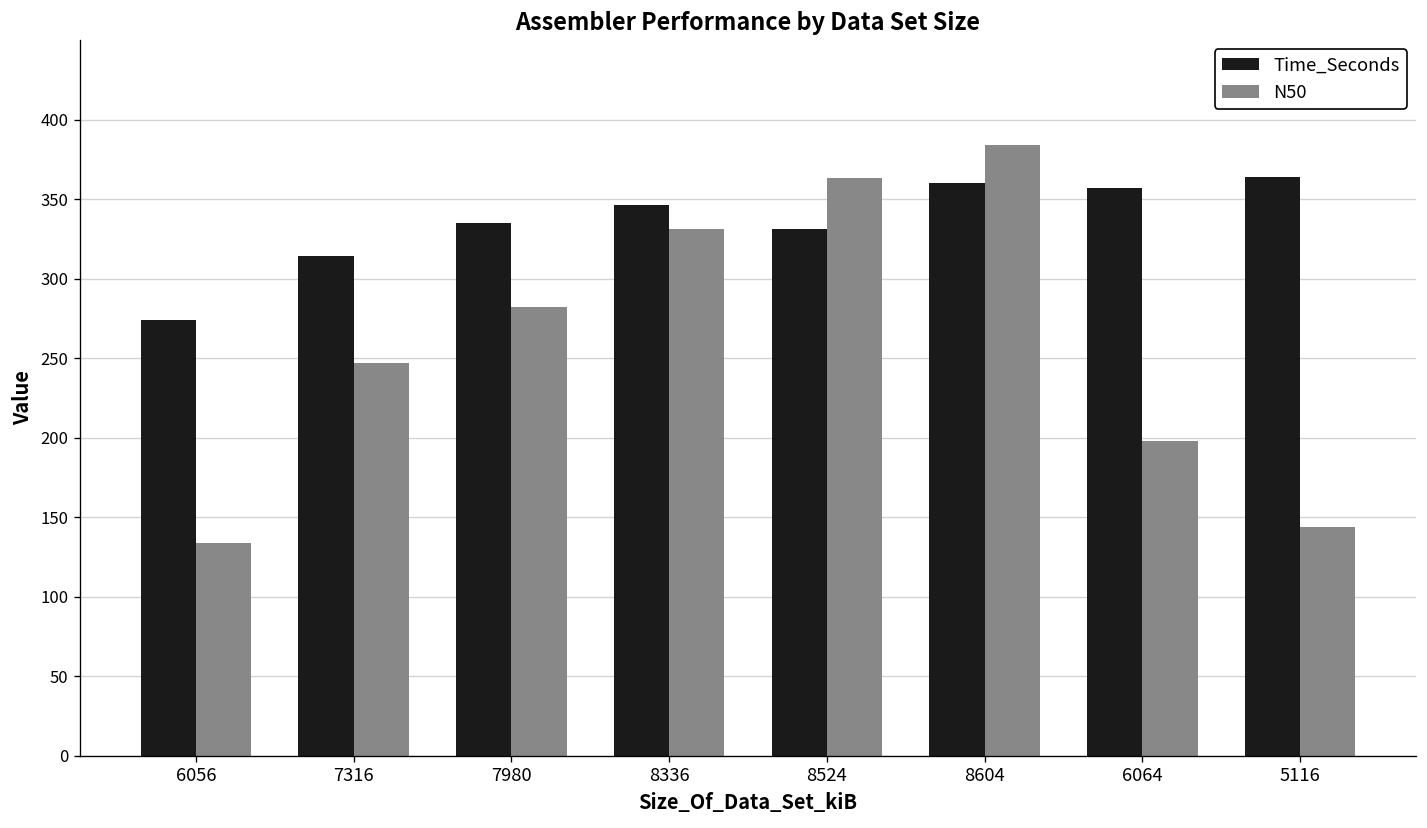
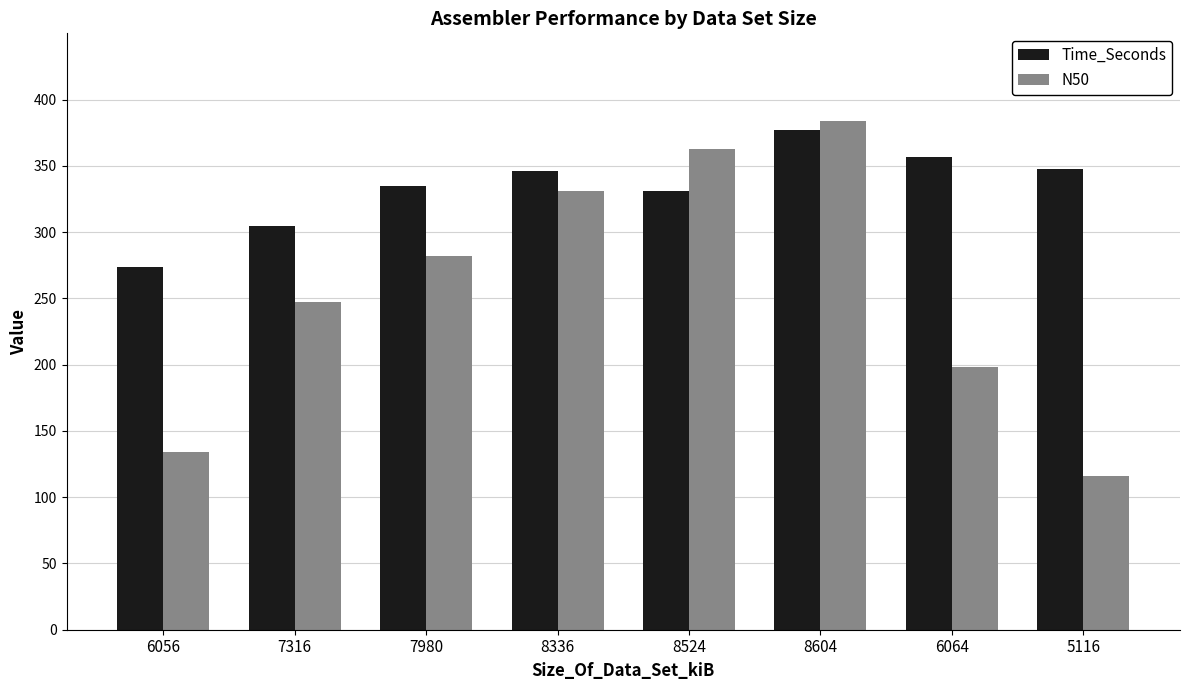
Time_Seconds, 7316: 314 -> 305
Time_Seconds, 8604: 360 -> 377
Time_Seconds, 5116: 364 -> 348
N50, 5116: 144 -> 116
